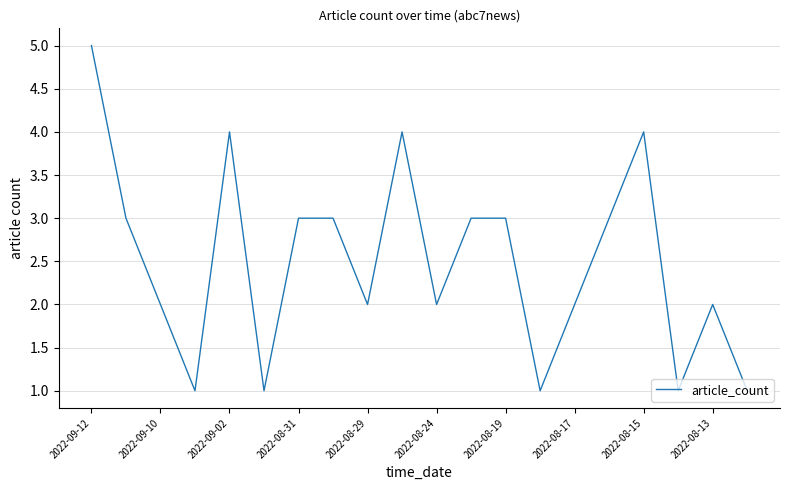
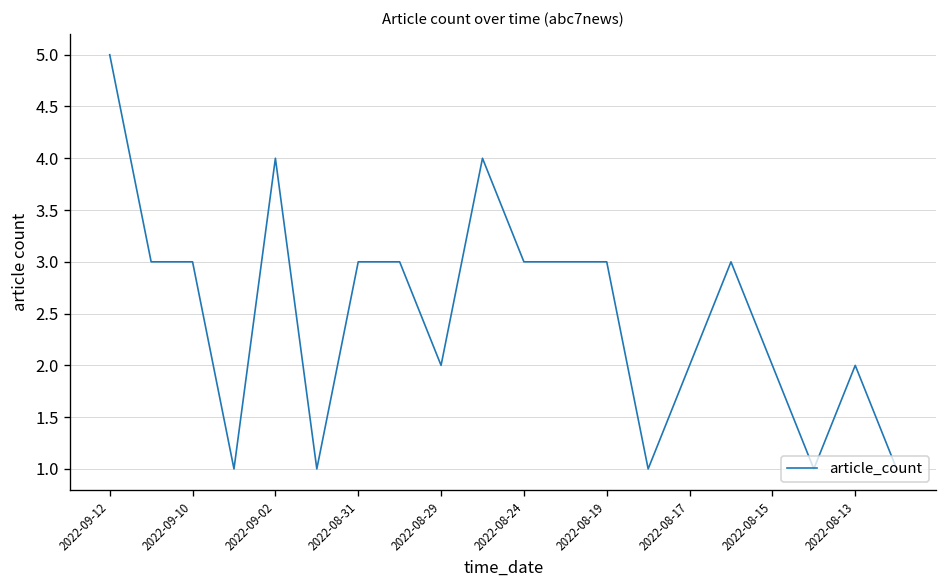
2022-09-10: 2 -> 3
2022-08-24: 2 -> 3
2022-08-15: 4 -> 2
